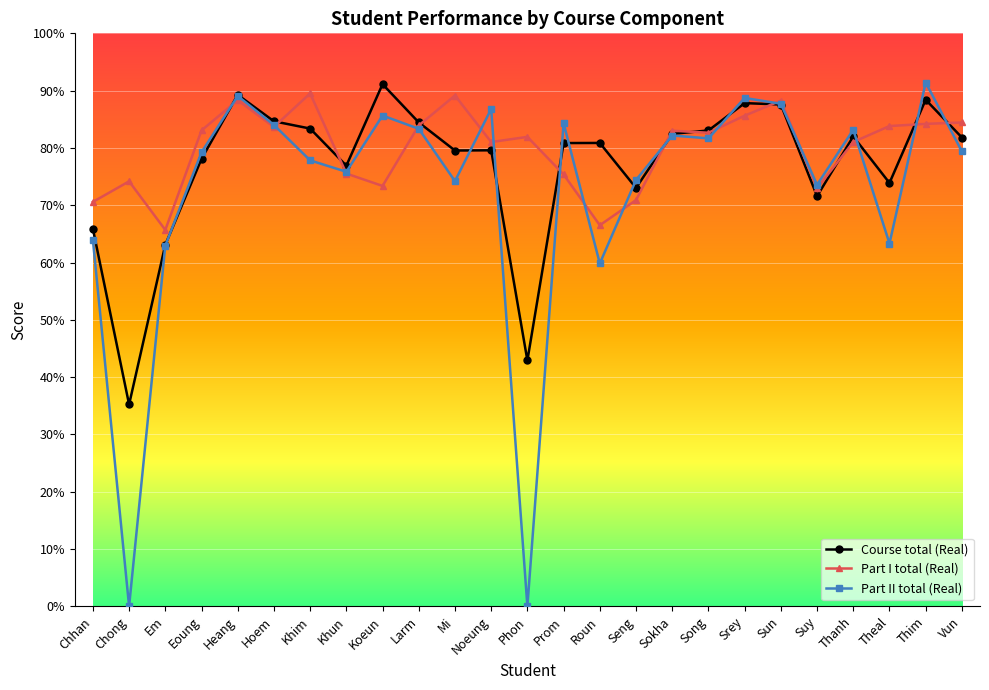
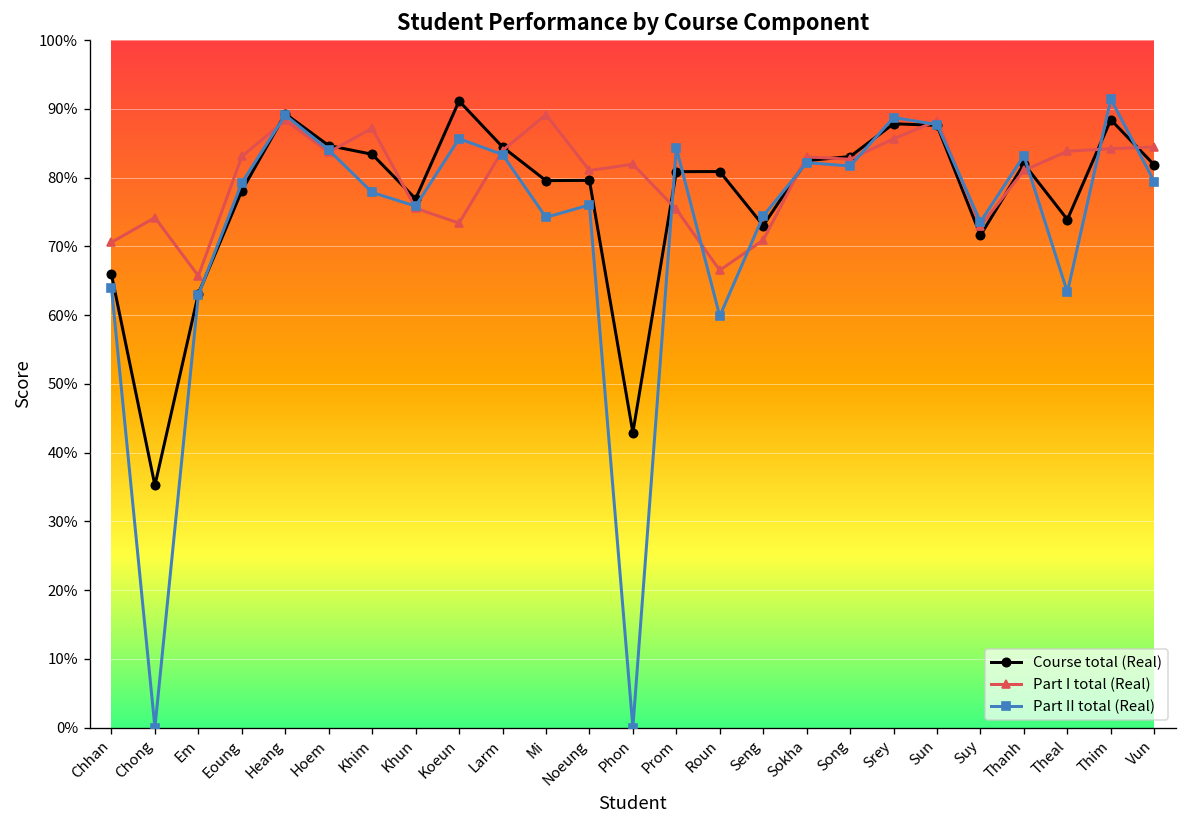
Part I total (Real), Khim: 90% -> 87%
Part II total (Real), Noeung: 87% -> 76%
